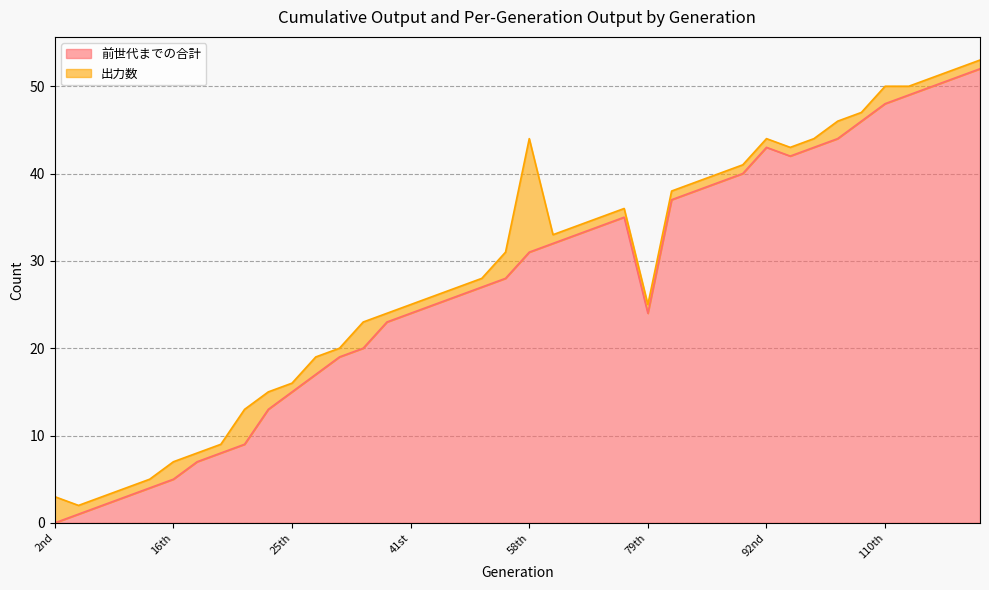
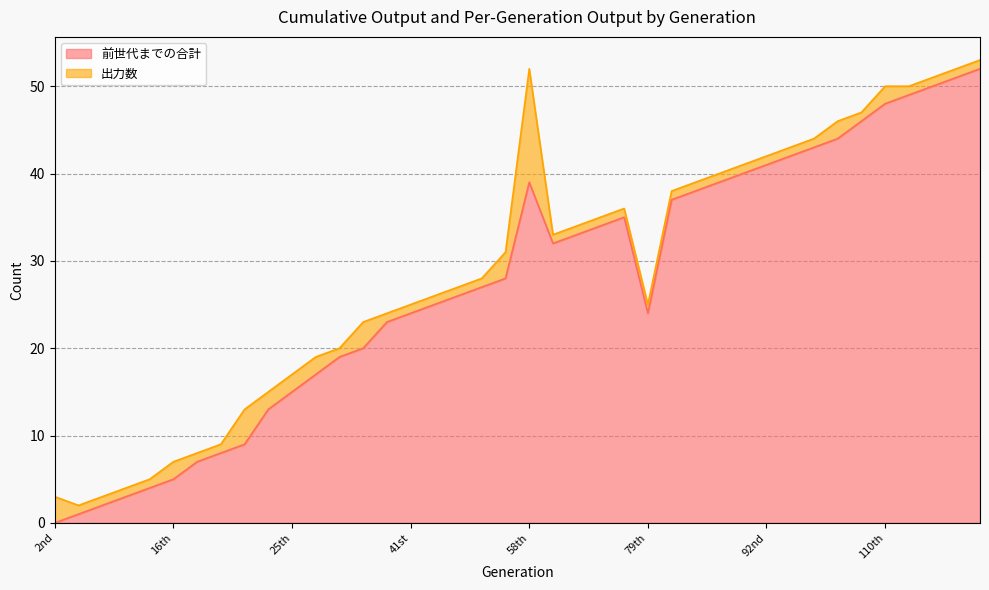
出力数, 25th: 1 -> 2
前世代までの合計, 58th: 31 -> 39
前世代までの合計, 92nd: 43 -> 41
